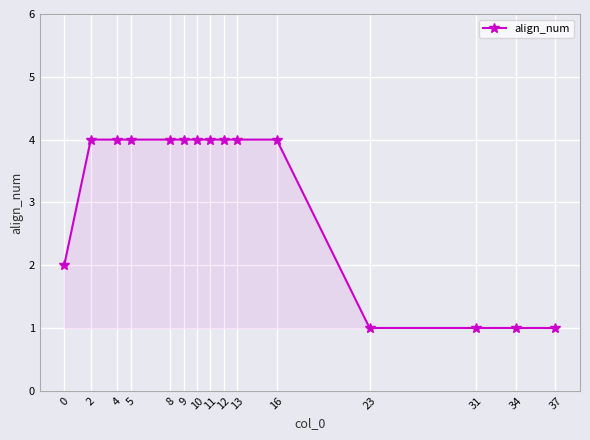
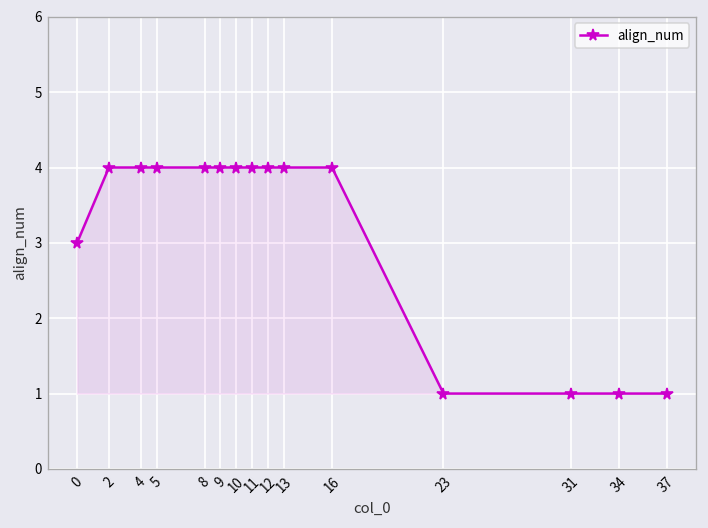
0: 2 -> 3
